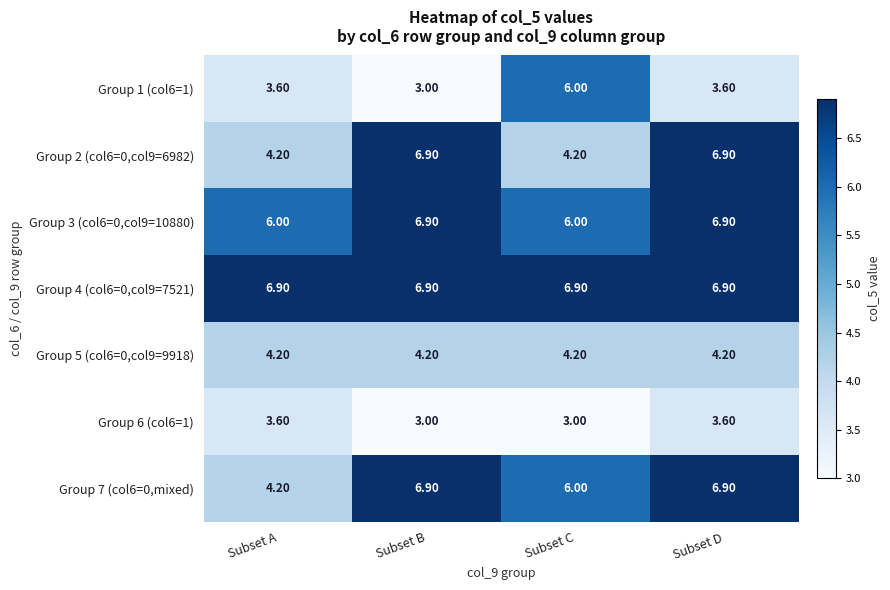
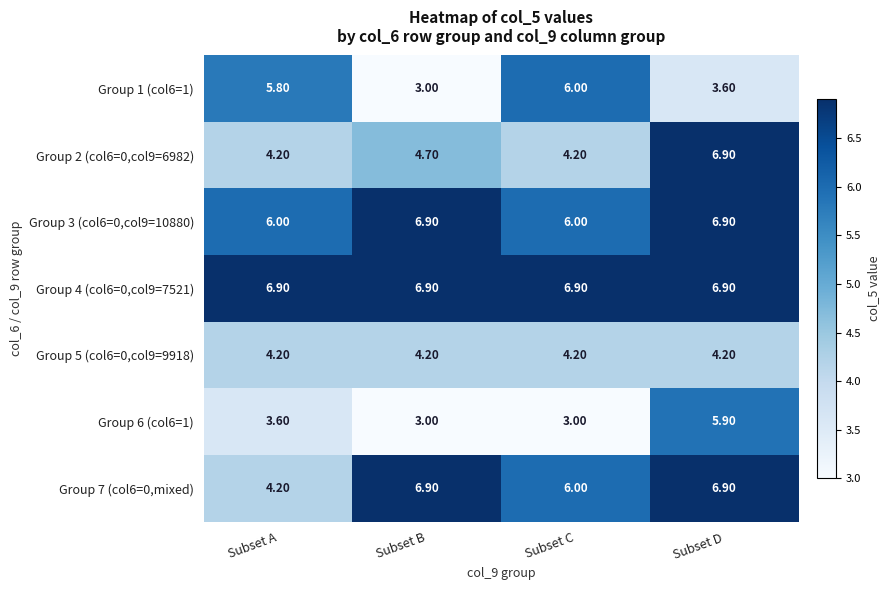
Group 1 (col6=1), Subset A: 3.60 -> 5.80
Group 2 (col6=0,col9=6982), Subset B: 6.90 -> 4.70
Group 6 (col6=1), Subset D: 3.60 -> 5.90
